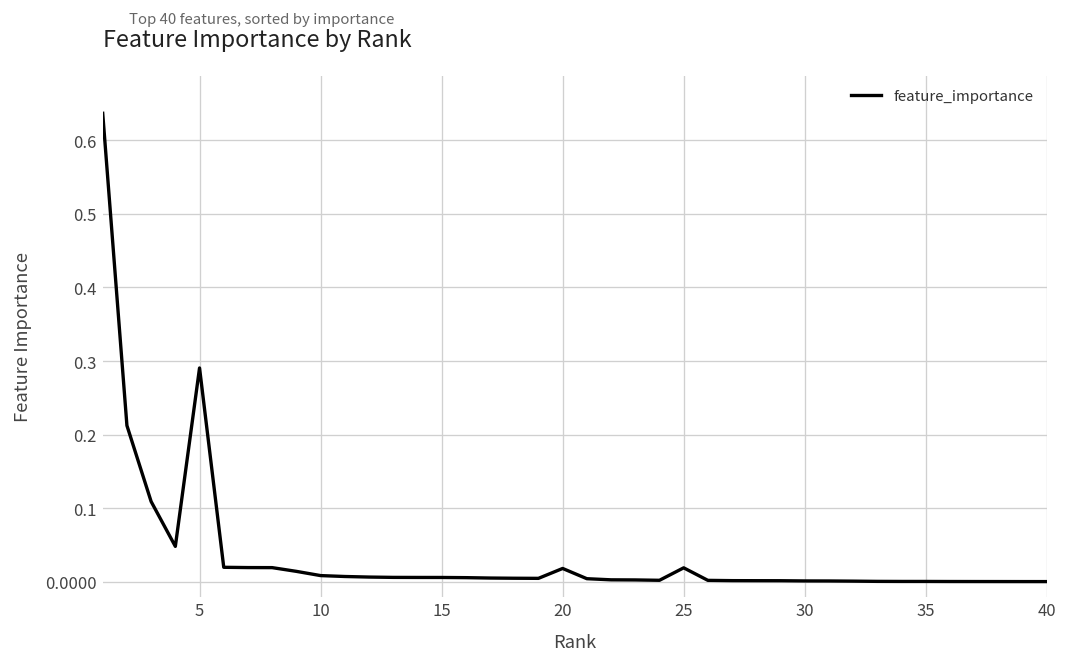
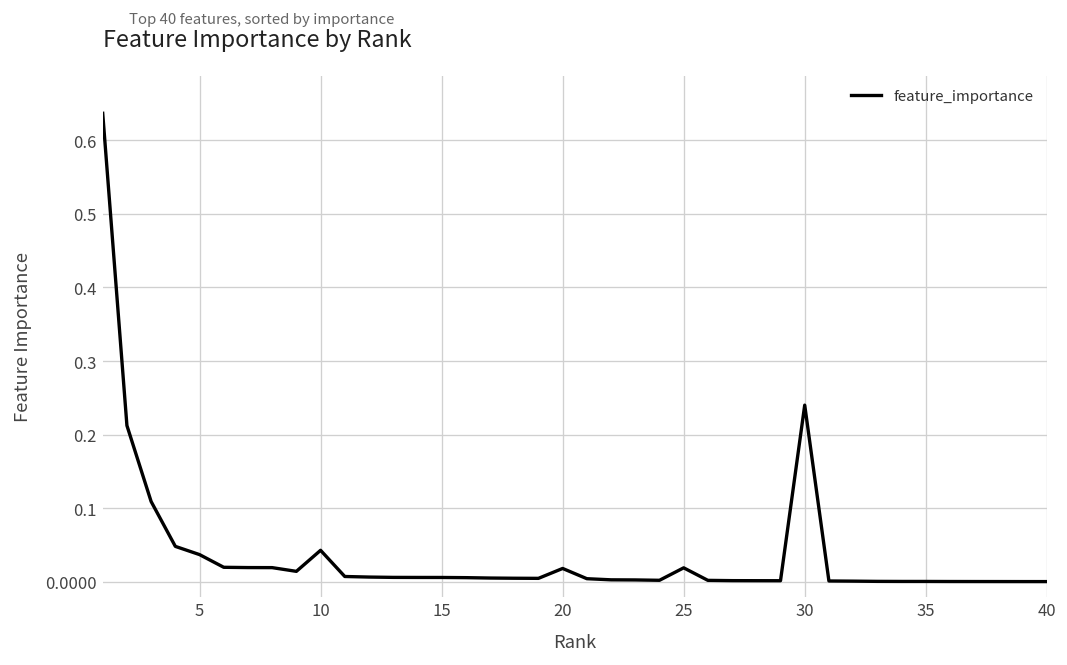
5: 0.29 -> 0.04
10: 0.01 -> 0.04
30: 0.00 -> 0.24
